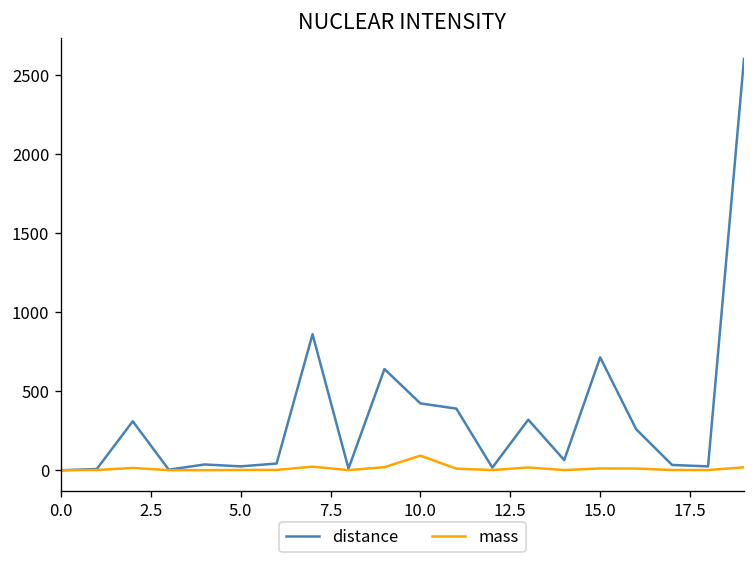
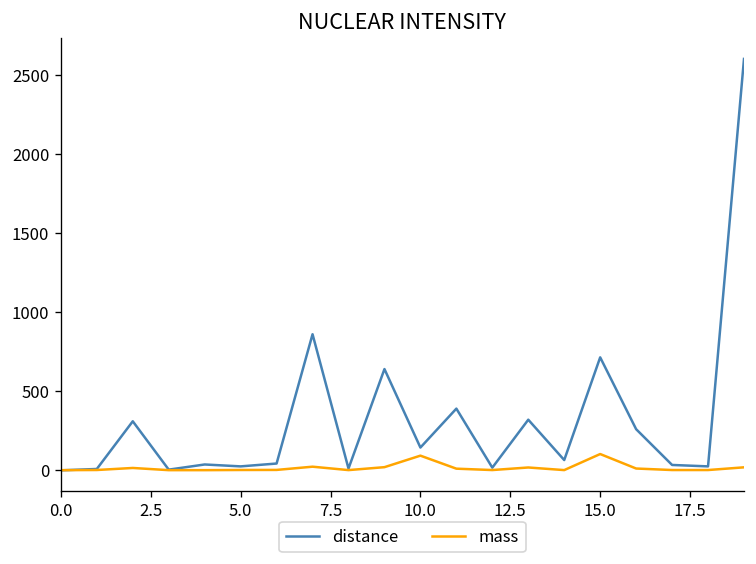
distance, 10.0: 420 -> 140
mass, 15.0: 10 -> 100
